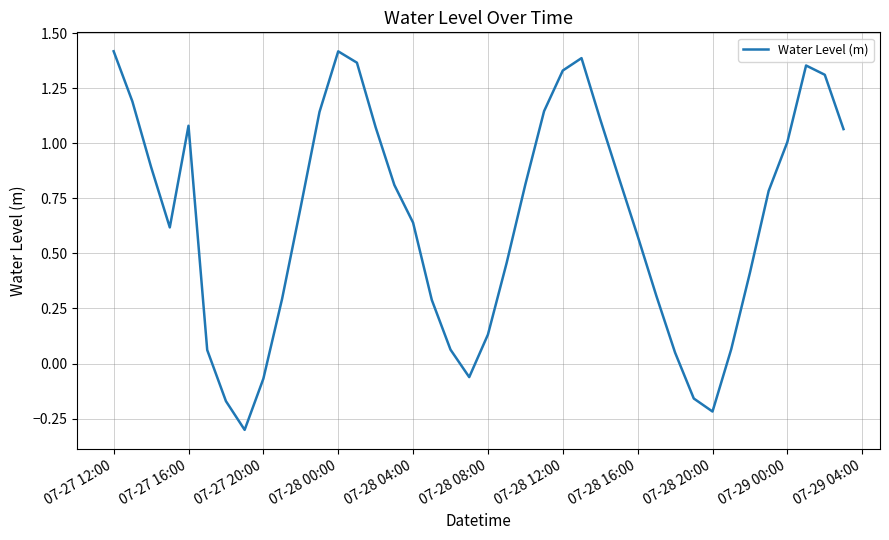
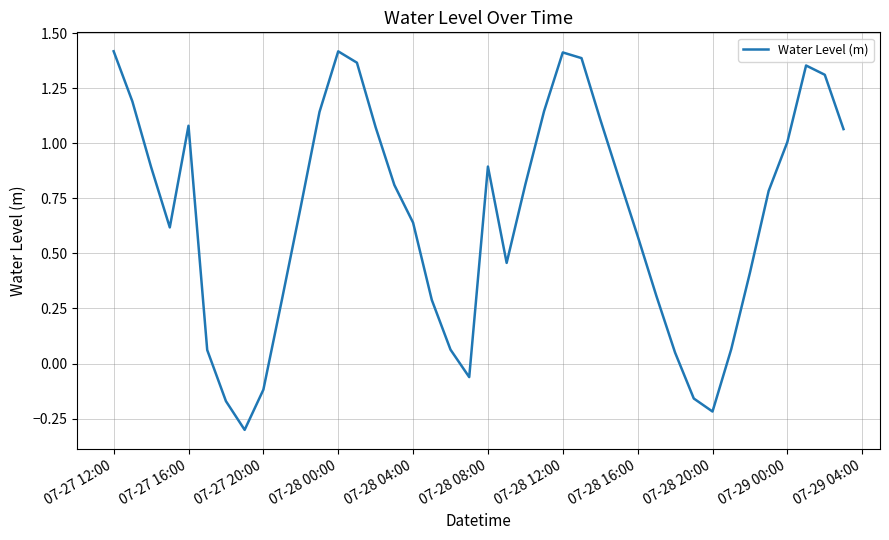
07-27 20:00: -0.07 -> -0.12
07-28 08:00: 0.13 -> 0.89
07-28 12:00: 1.33 -> 1.41
